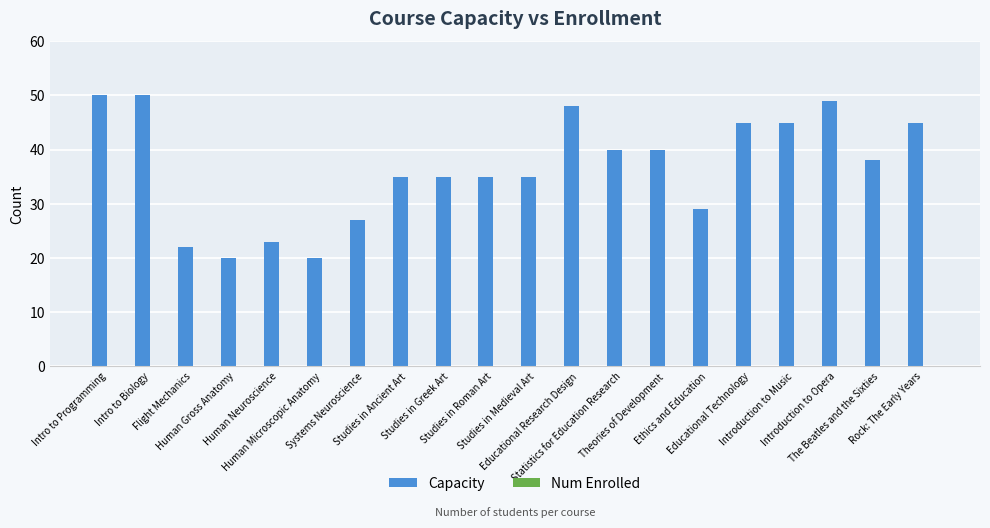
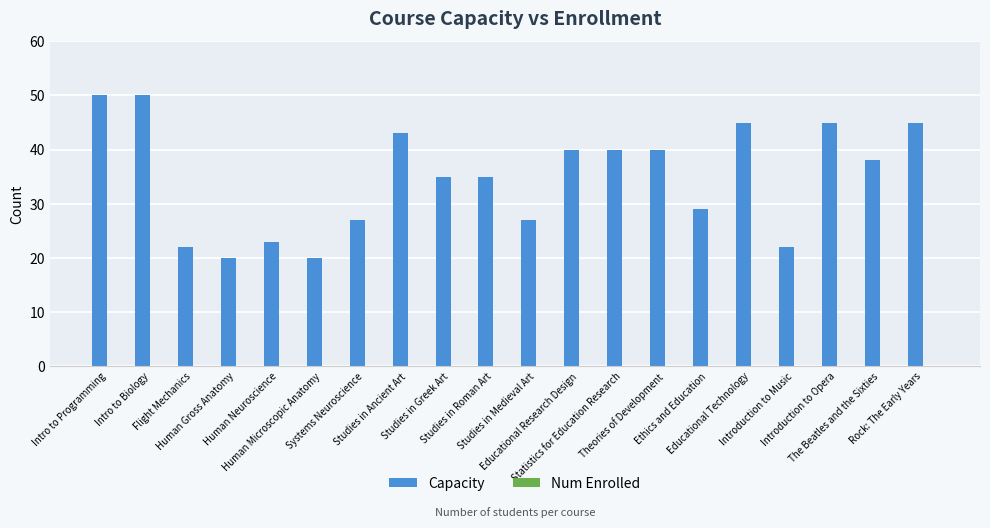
Capacity, Studies in Ancient Art: 35 -> 43
Capacity, Studies in Medieval Art: 35 -> 27
Capacity, Educational Research Design: 48 -> 40
Capacity, Introduction to Music: 45 -> 22
Capacity, Introduction to Opera: 49 -> 45
